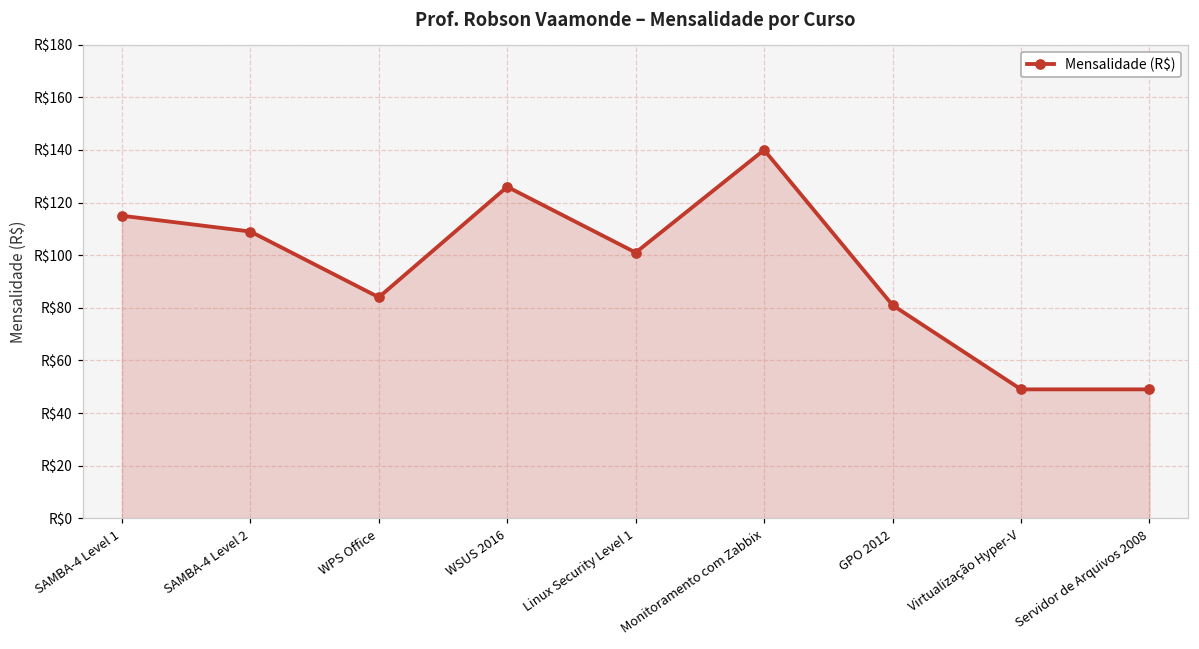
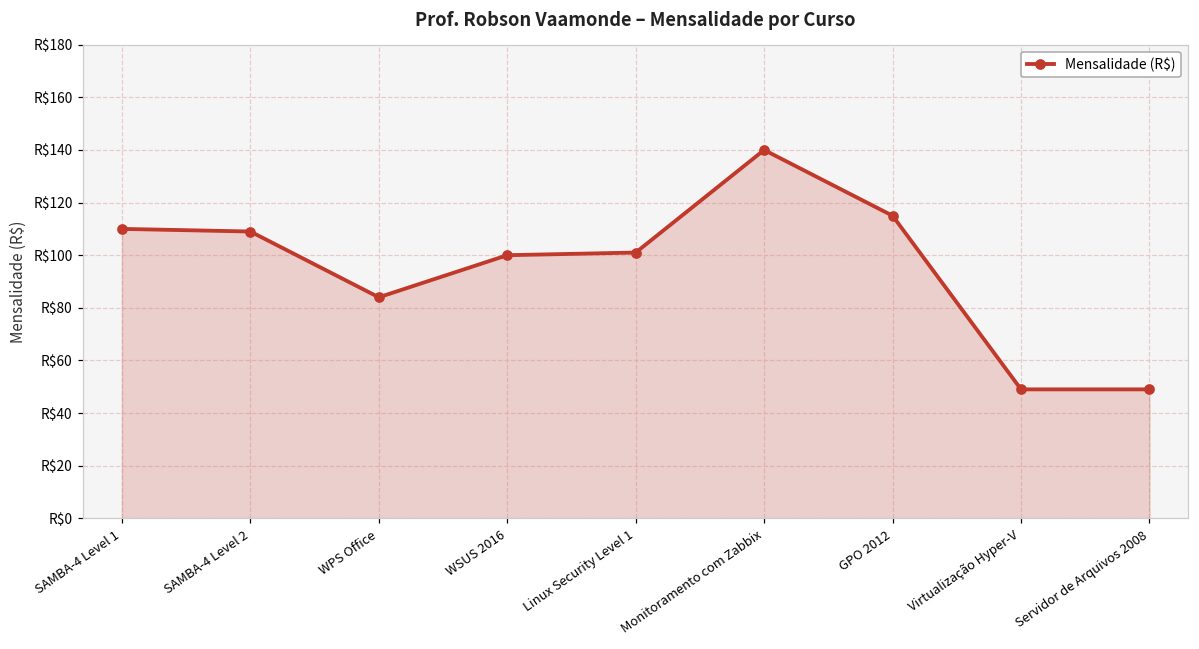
SAMBA-4 Level 1: R$115 -> R$110
WSUS 2016: R$126 -> R$100
GPO 2012: R$81 -> R$115
